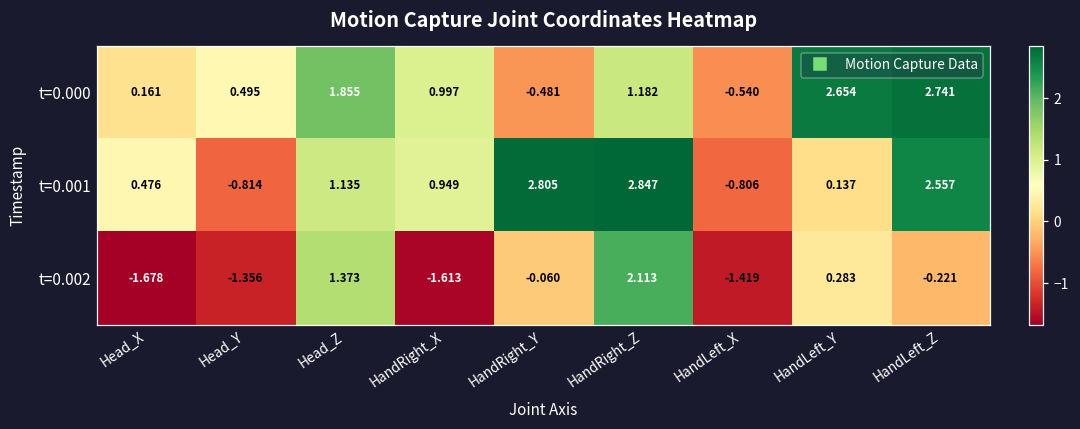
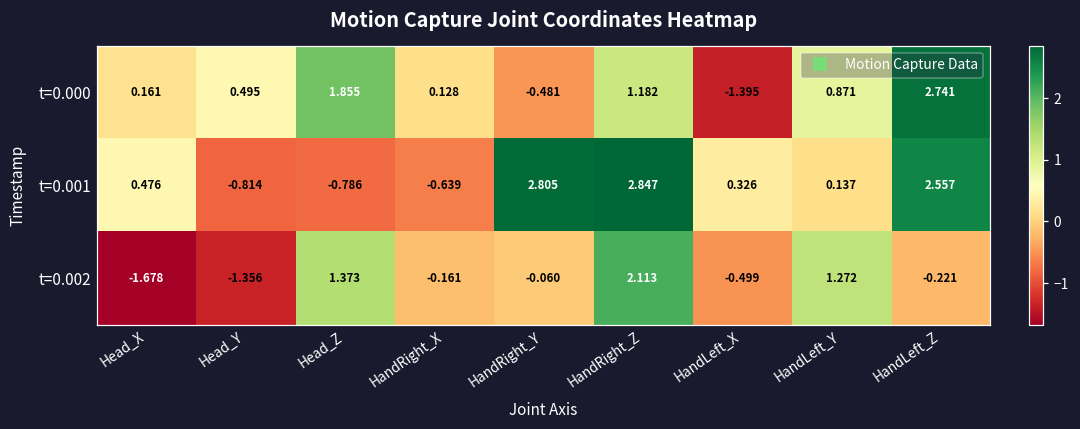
t=0.000, HandRight_X: 0.997 -> 0.128
t=0.000, HandLeft_X: -0.540 -> -1.395
t=0.000, HandLeft_Y: 2.654 -> 0.871
t=0.001, Head_Z: 1.135 -> -0.786
t=0.001, HandRight_X: 0.949 -> -0.639
t=0.001, HandLeft_X: -0.806 -> 0.326
t=0.002, HandRight_X: -1.613 -> -0.161
t=0.002, HandLeft_X: -1.419 -> -0.499
t=0.002, HandLeft_Y: 0.283 -> 1.272
